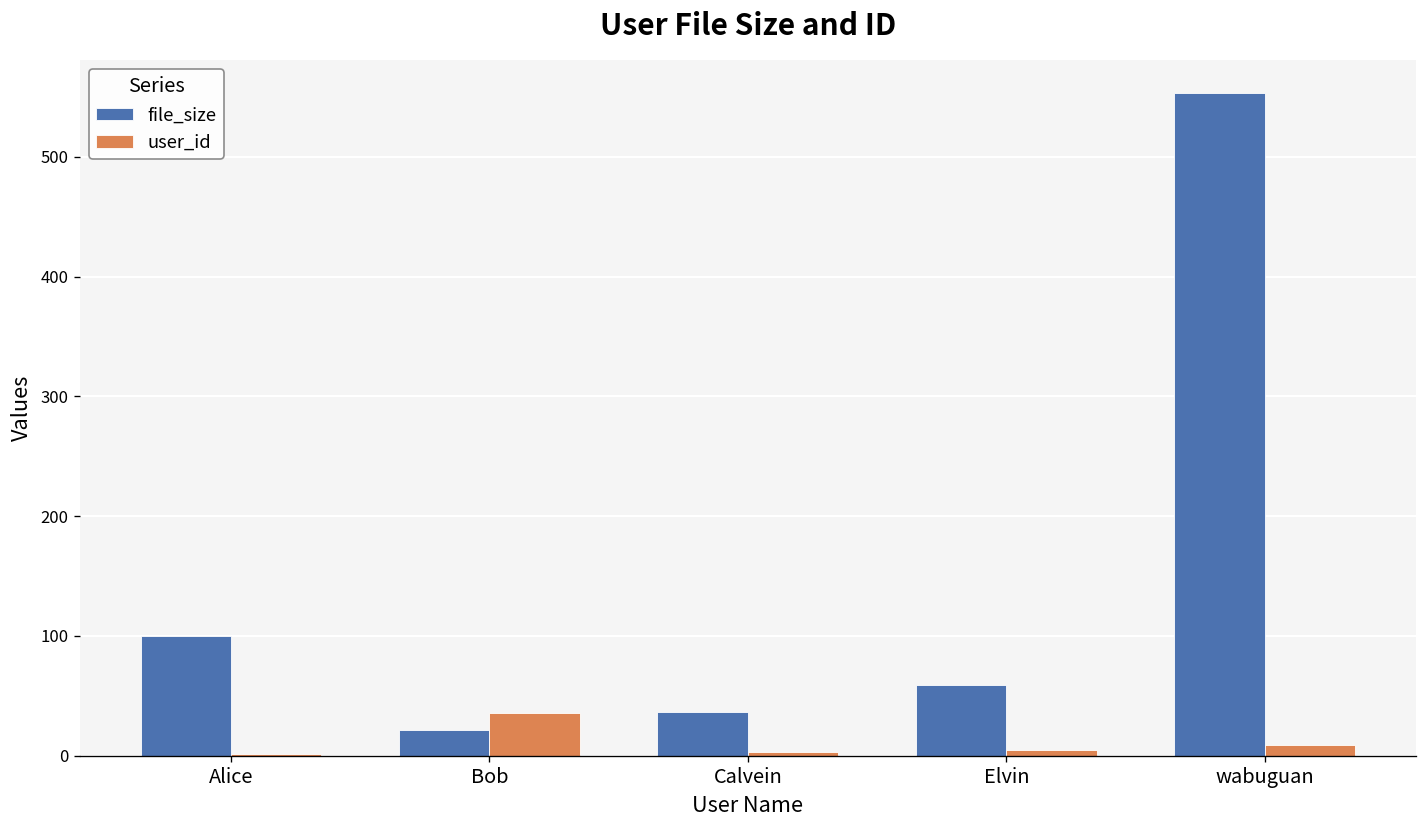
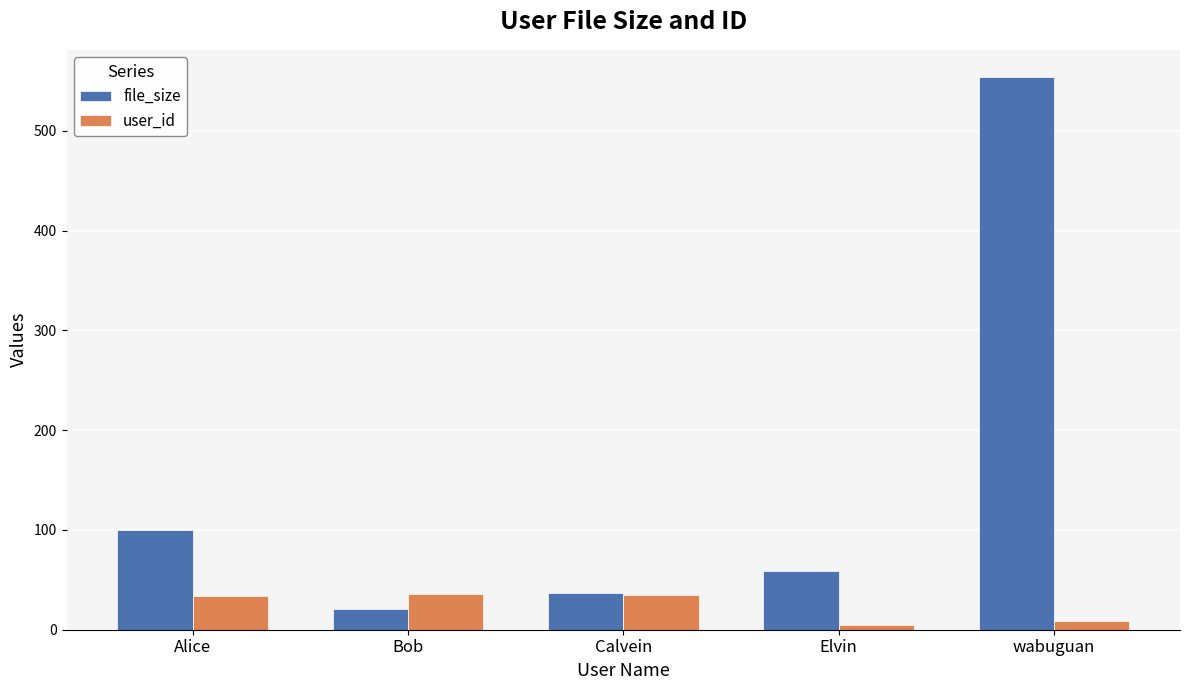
user_id, Alice: 0 -> 30
user_id, Calvein: 0 -> 40
